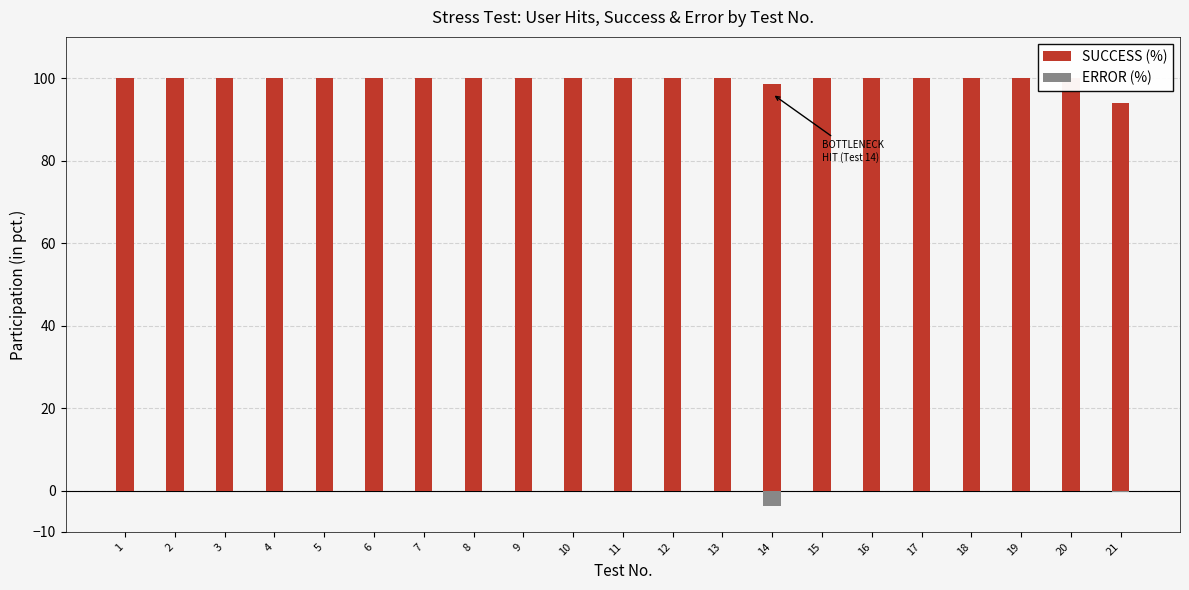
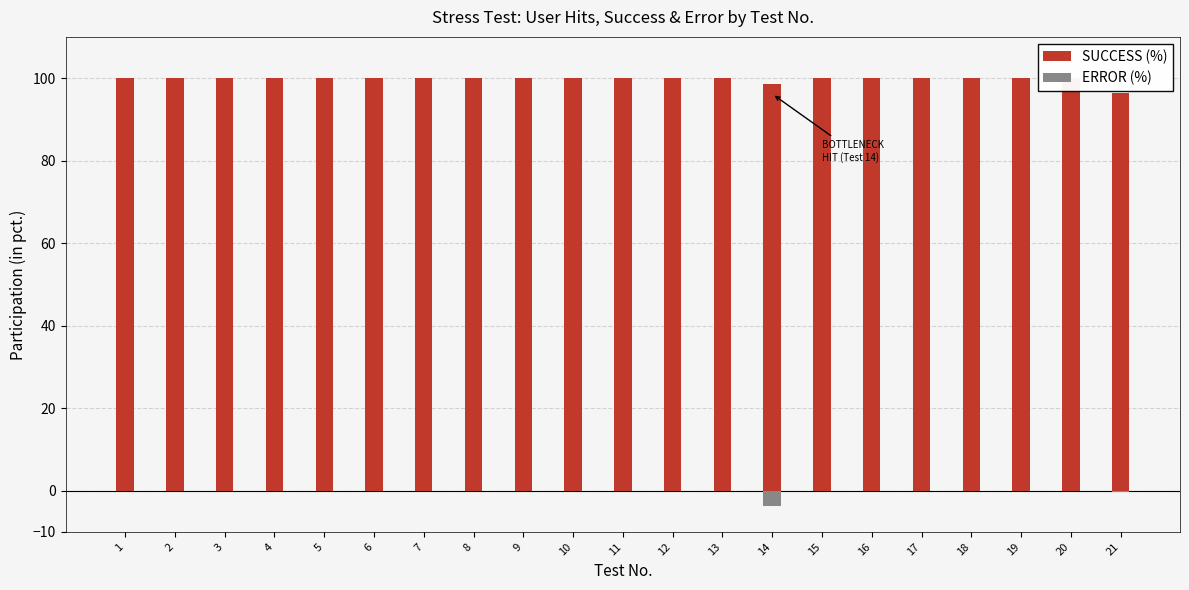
SUCCESS (%), 21: 94 -> 96
